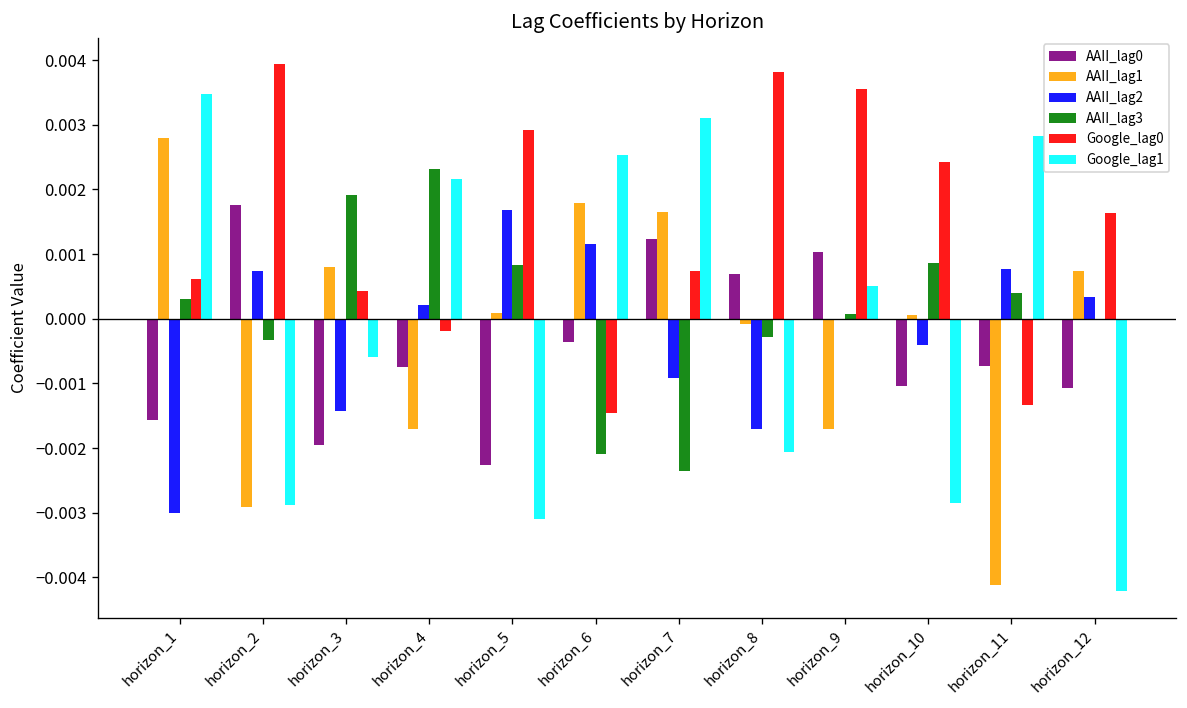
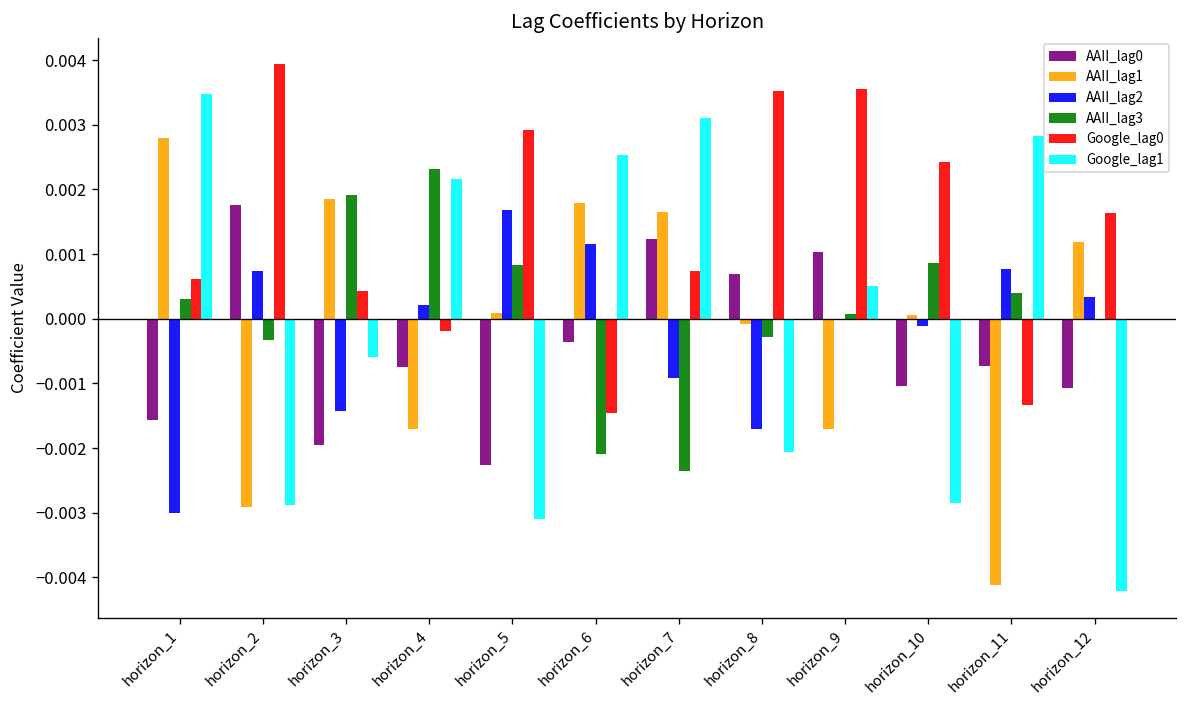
AAII_lag1, horizon_3: 0.0008 -> 0.0019
Google_lag0, horizon_8: 0.0038 -> 0.0035
AAII_lag2, horizon_10: -0.0004 -> -0.0001
AAII_lag1, horizon_12: 0.0007 -> 0.0012
